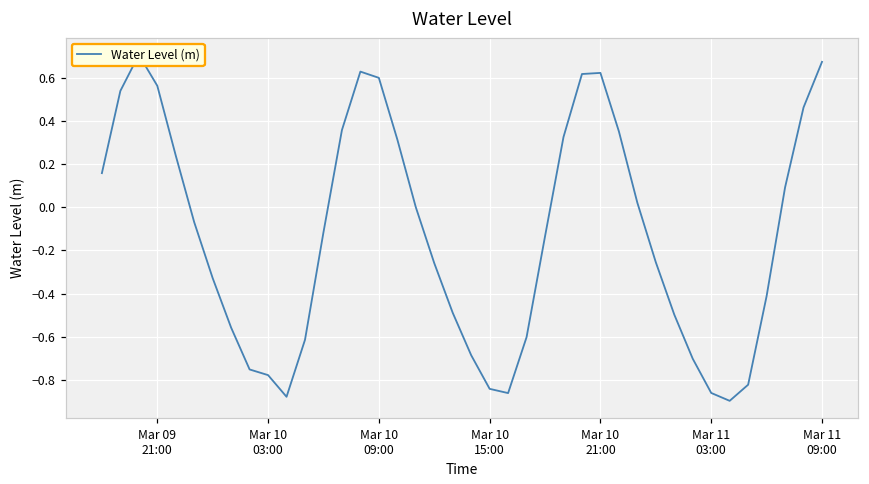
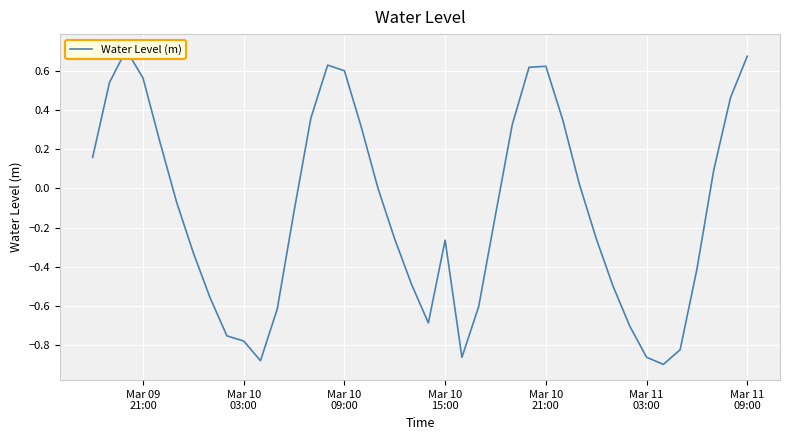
Mar 10 15:00: -0.84 -> -0.26
